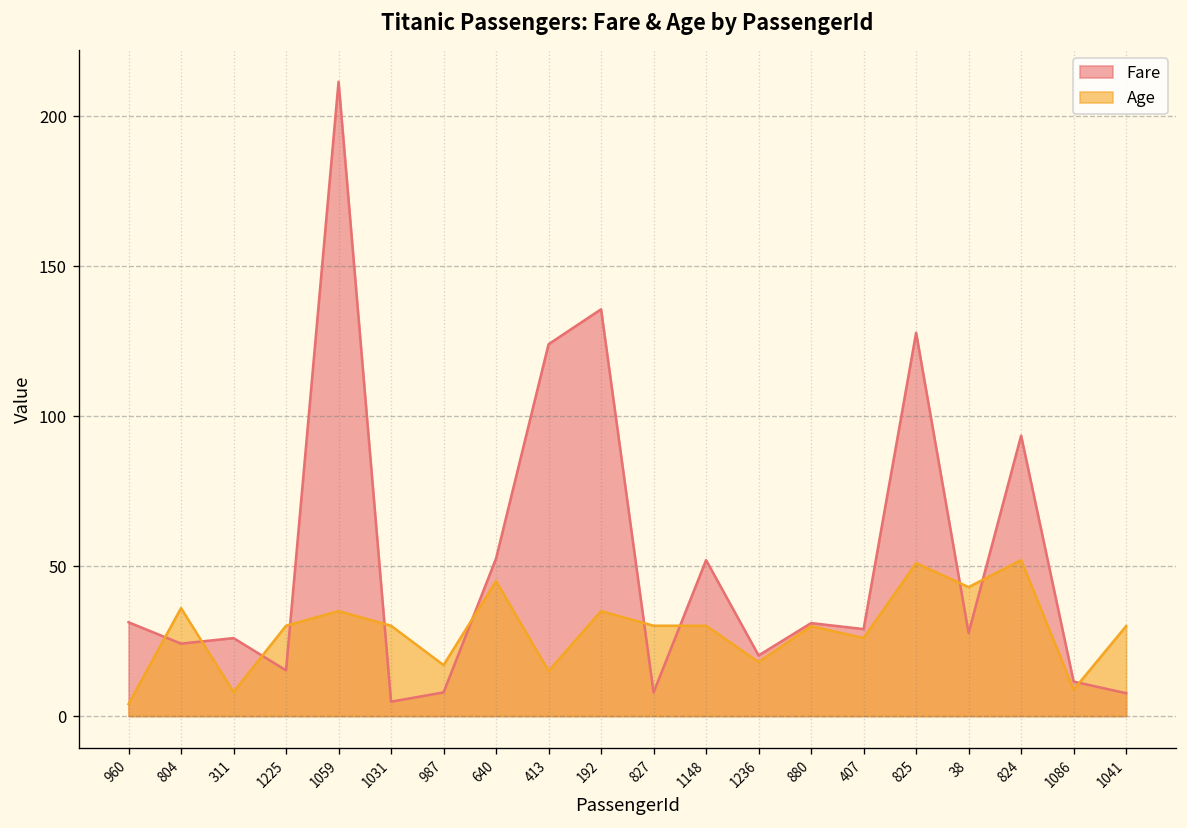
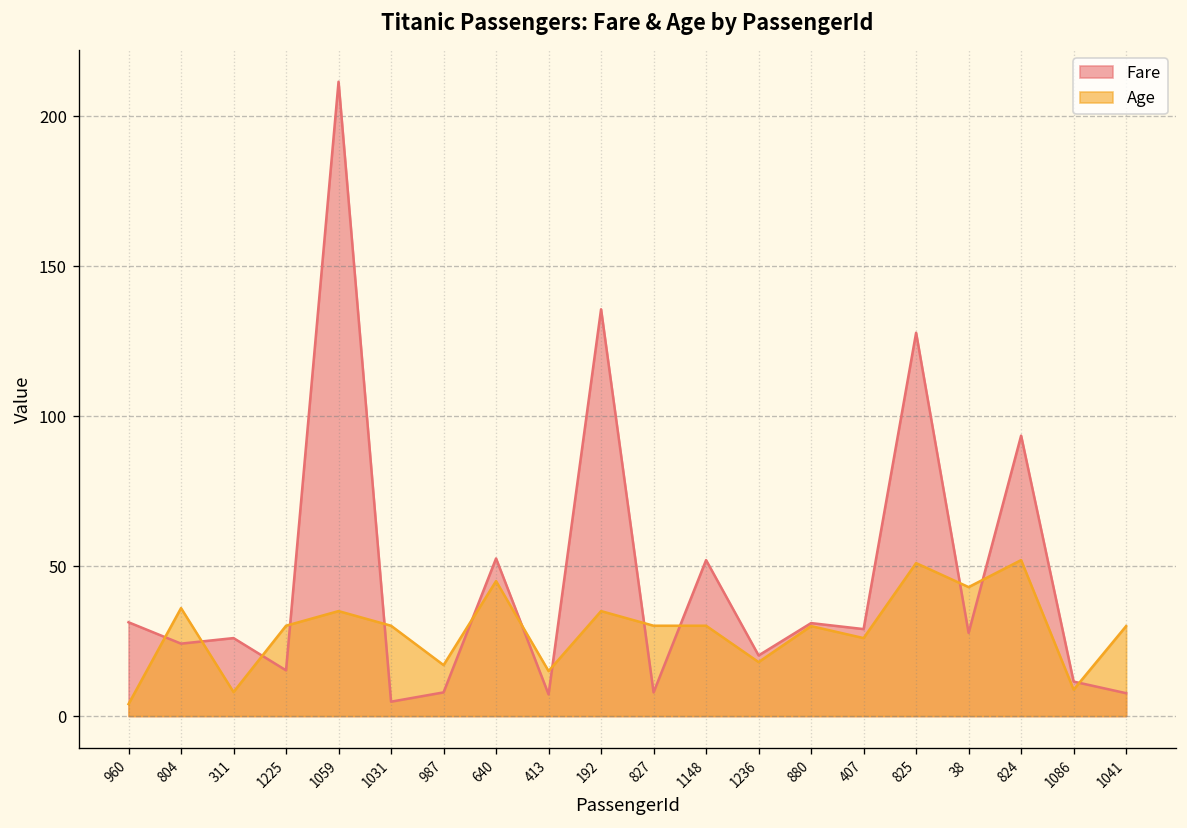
Fare, 413: 124 -> 7
